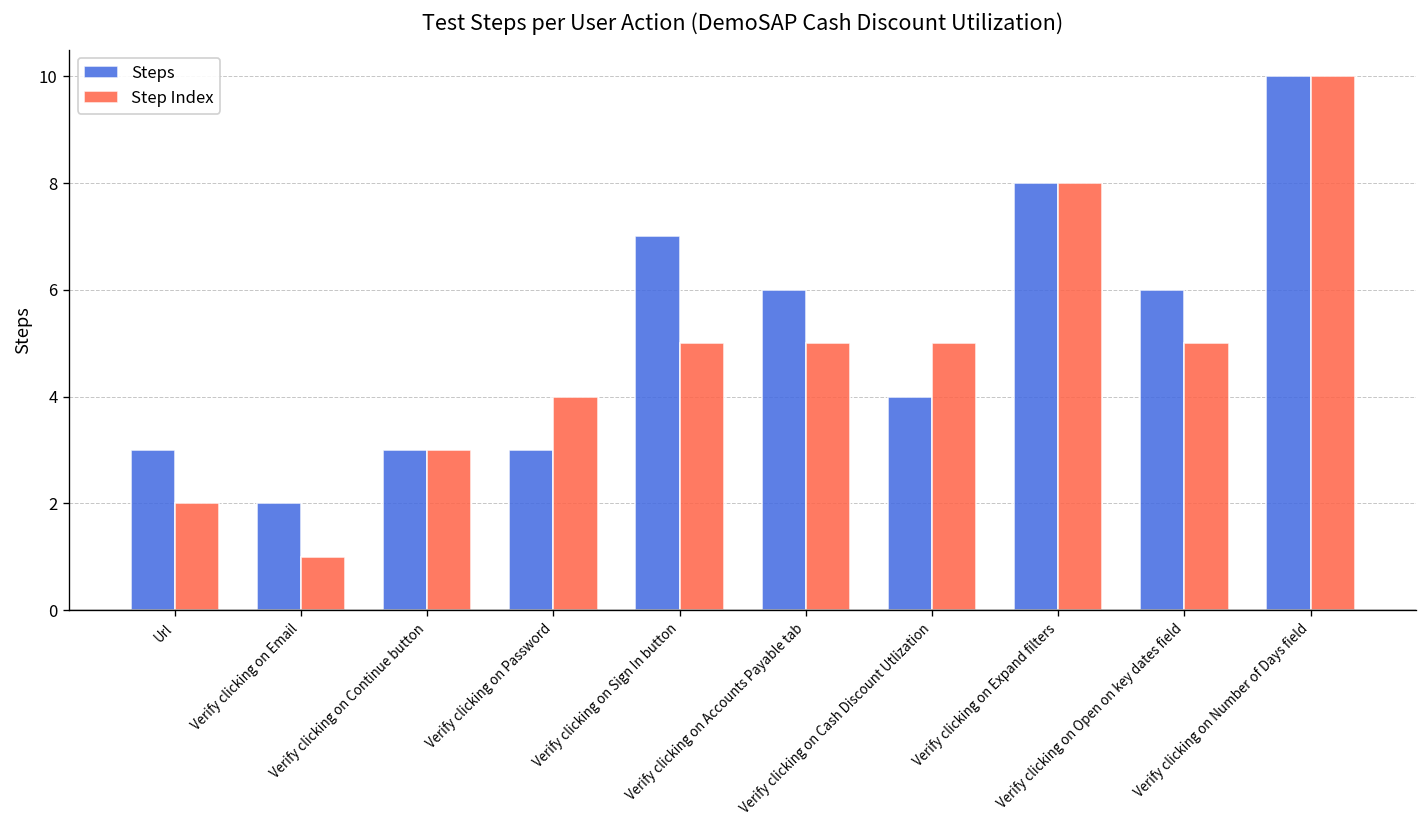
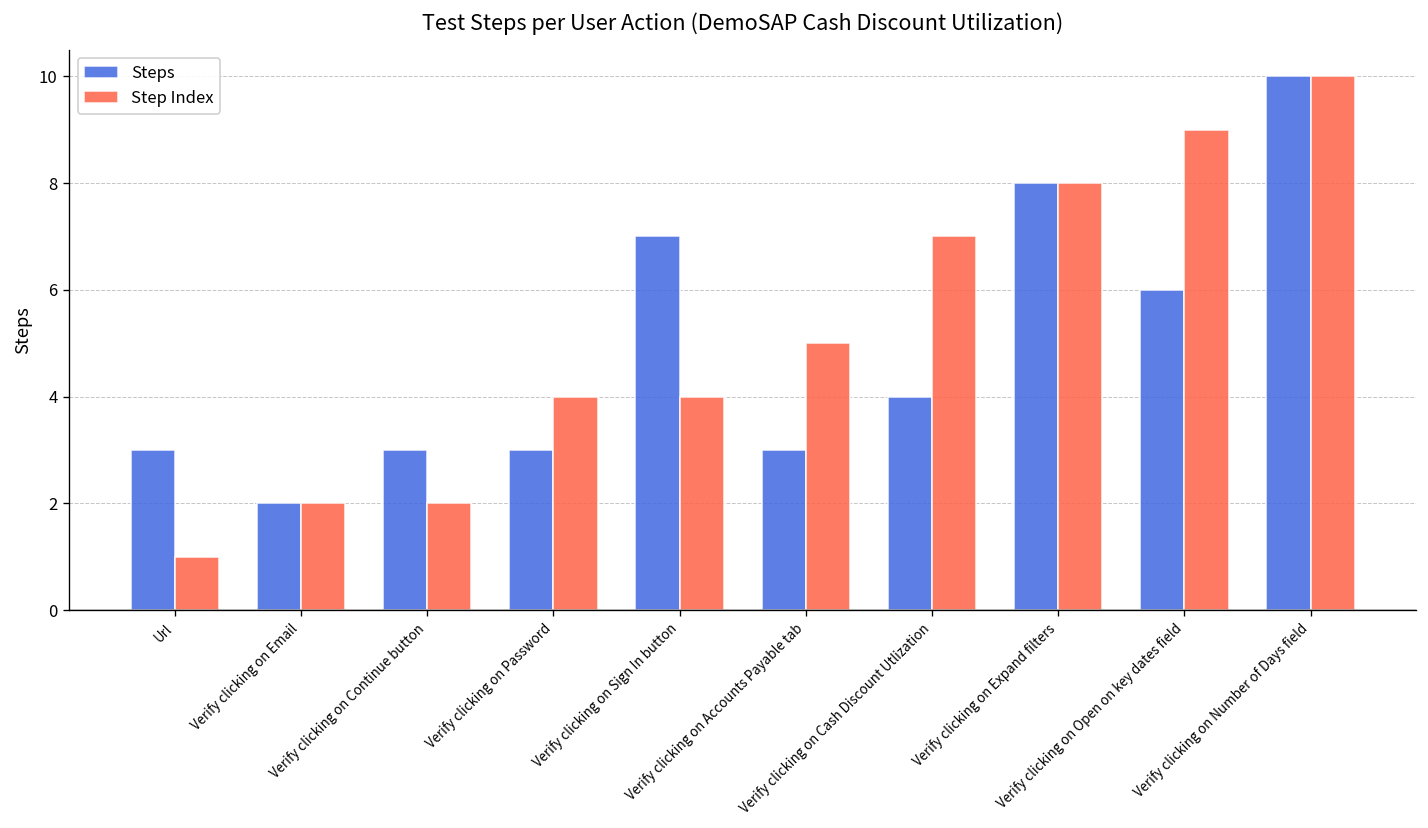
Step Index, Url: 2 -> 1
Step Index, Verify clicking on Email: 1 -> 2
Step Index, Verify clicking on Continue button: 3 -> 2
Step Index, Verify clicking on Sign In button: 5 -> 4
Steps, Verify clicking on Accounts Payable tab: 6 -> 3
Step Index, Verify clicking on Cash Discount Utlization: 5 -> 7
Step Index, Verify clicking on Open on key dates field: 5 -> 9
